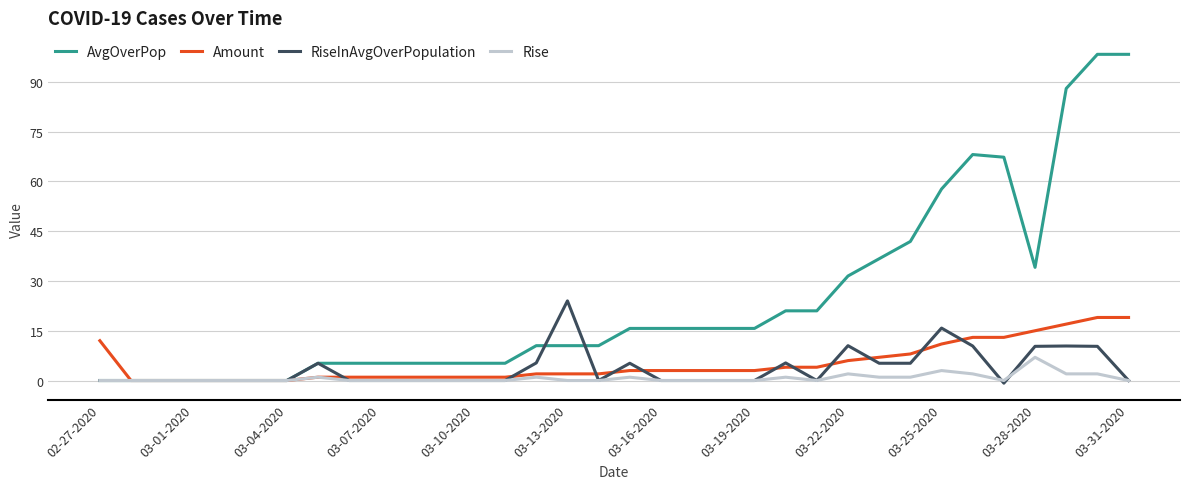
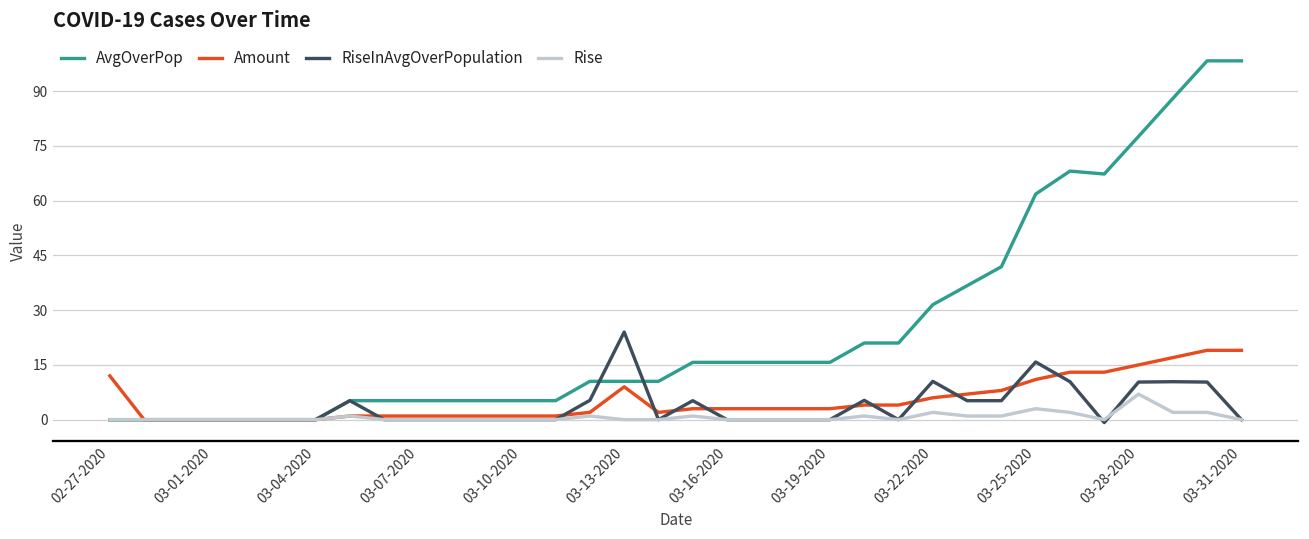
Amount, 03-13-2020: 2 -> 9
AvgOverPop, 03-25-2020: 58 -> 62
AvgOverPop, 03-28-2020: 34 -> 78
